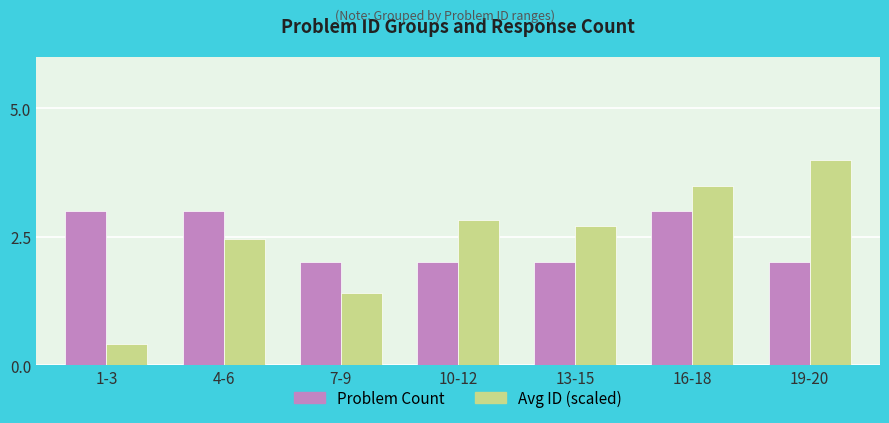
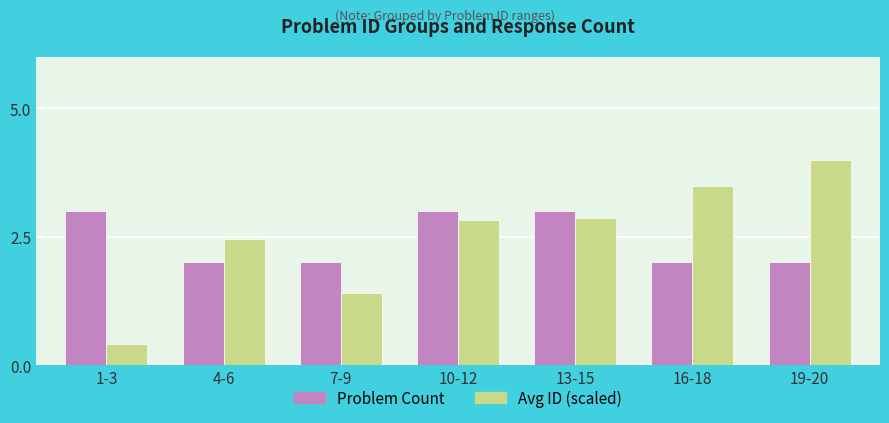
Problem Count, 4-6: 3 -> 2
Problem Count, 10-12: 2 -> 3
Problem Count, 13-15: 2 -> 3
Avg ID (scaled), 13-15: 2.7 -> 2.9
Problem Count, 16-18: 3 -> 2
